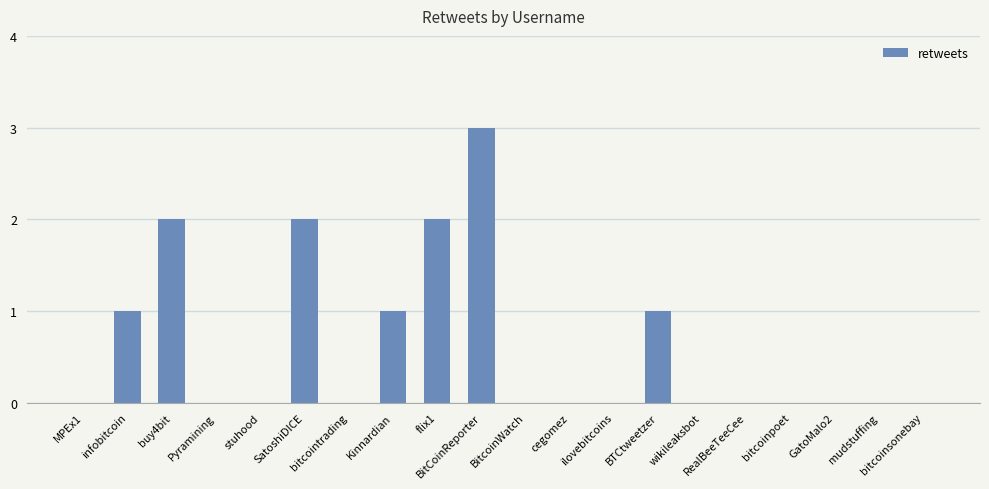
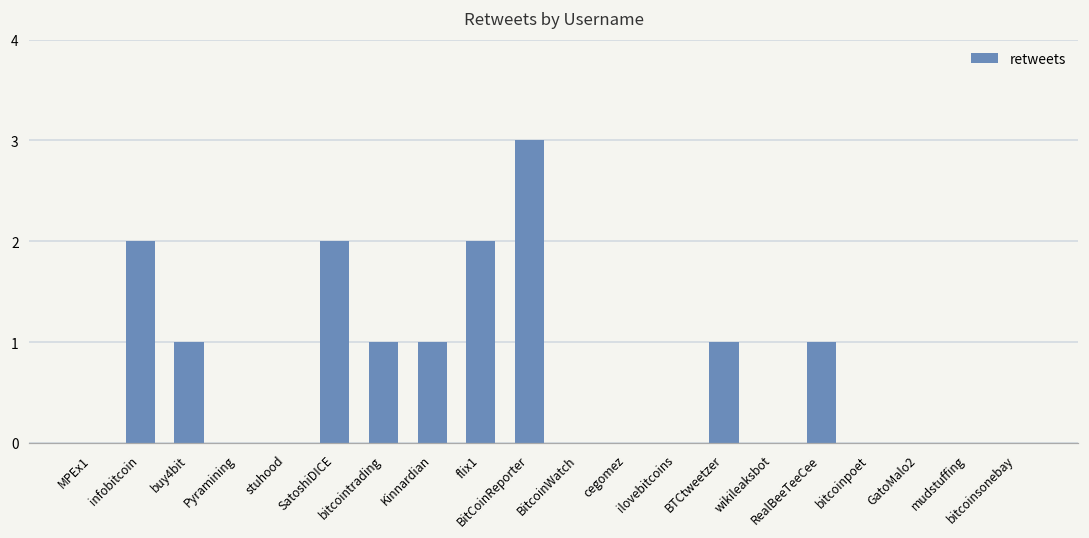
infobitcoin: 1 -> 2
buy4bit: 2 -> 1
bitcointrading: 0 -> 1
RealBeeTeeCee: 0 -> 1
